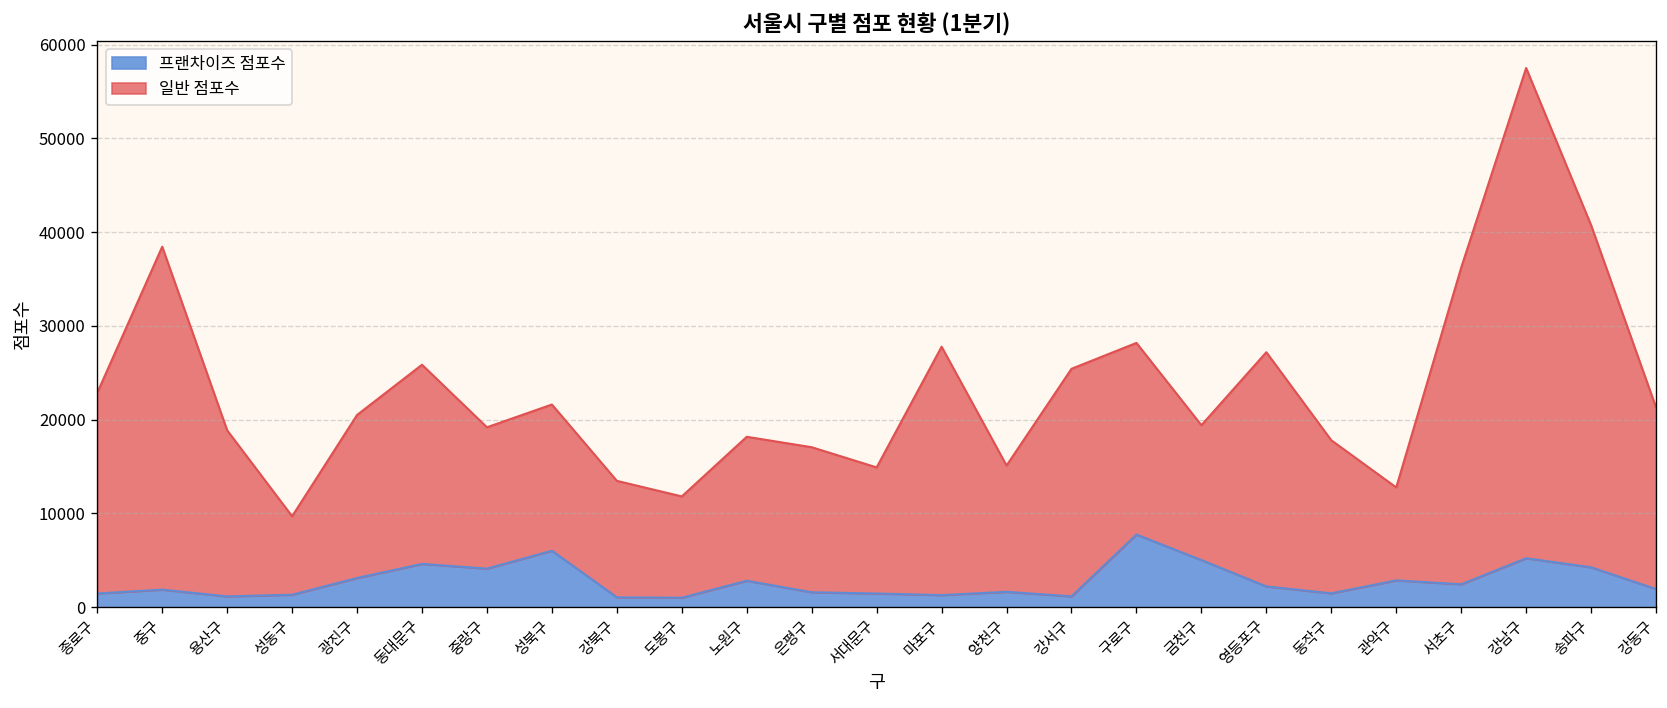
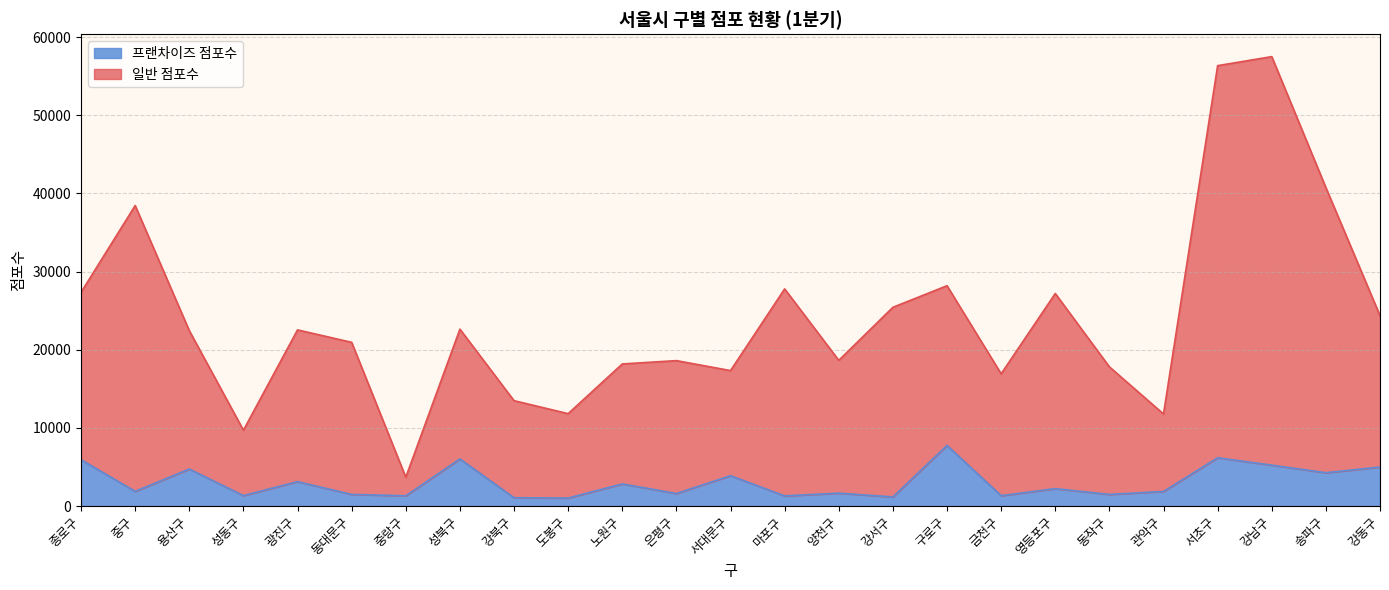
프랜차이즈 점포수, 종로구: 1000 -> 6000
프랜차이즈 점포수, 용산구: 1000 -> 5000
일반 점포수, 광진구: 17000 -> 19000
프랜차이즈 점포수, 동대문구: 5000 -> 1000
일반 점포수, 동대문구: 21000 -> 19000
프랜차이즈 점포수, 중랑구: 4000 -> 1000
일반 점포수, 중랑구: 15000 -> 2000
일반 점포수, 성북구: 16000 -> 17000
일반 점포수, 은평구: 15000 -> 17000
프랜차이즈 점포수, 서대문구: 1000 -> 4000
일반 점포수, 양천구: 13000 -> 17000
프랜차이즈 점포수, 금천구: 5000 -> 1000
일반 점포수, 금천구: 14000 -> 16000
프랜차이즈 점포수, 관악구: 3000 -> 2000
프랜차이즈 점포수, 서초구: 2000 -> 6000
일반 점포수, 서초구: 34000 -> 50000
프랜차이즈 점포수, 강동구: 2000 -> 5000
